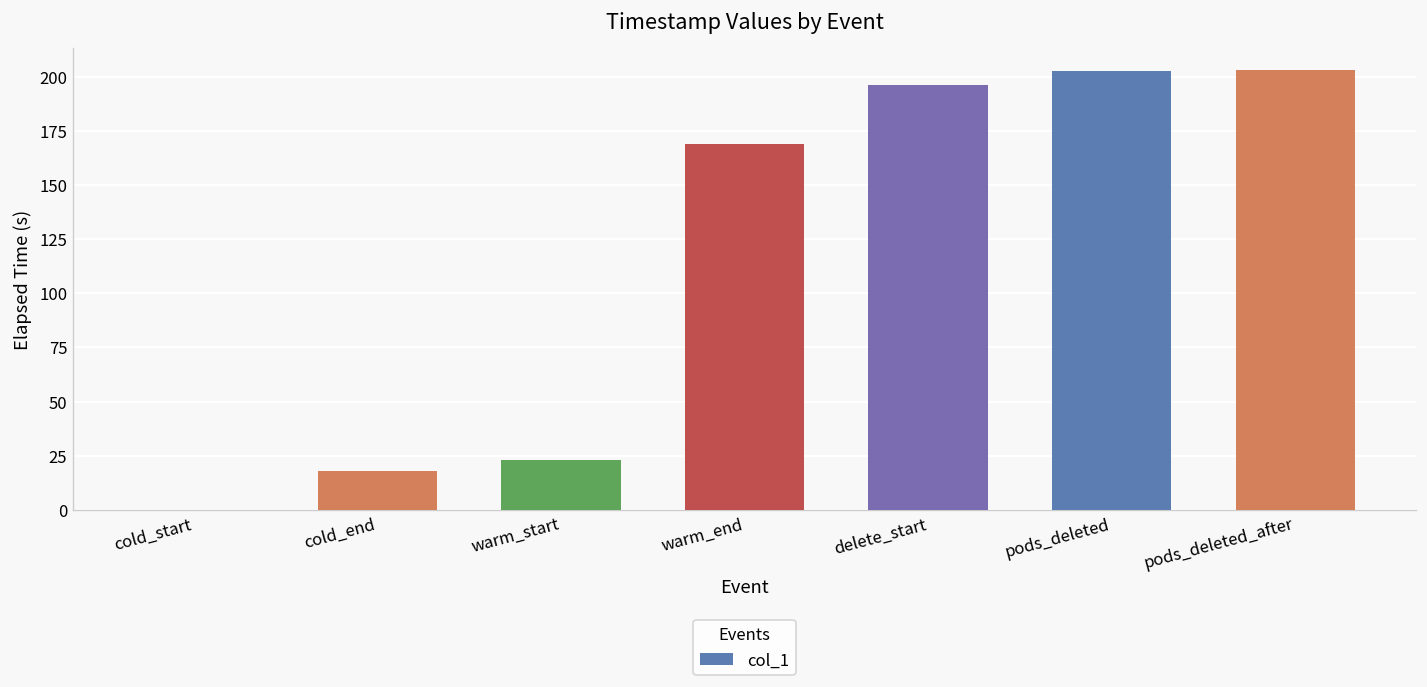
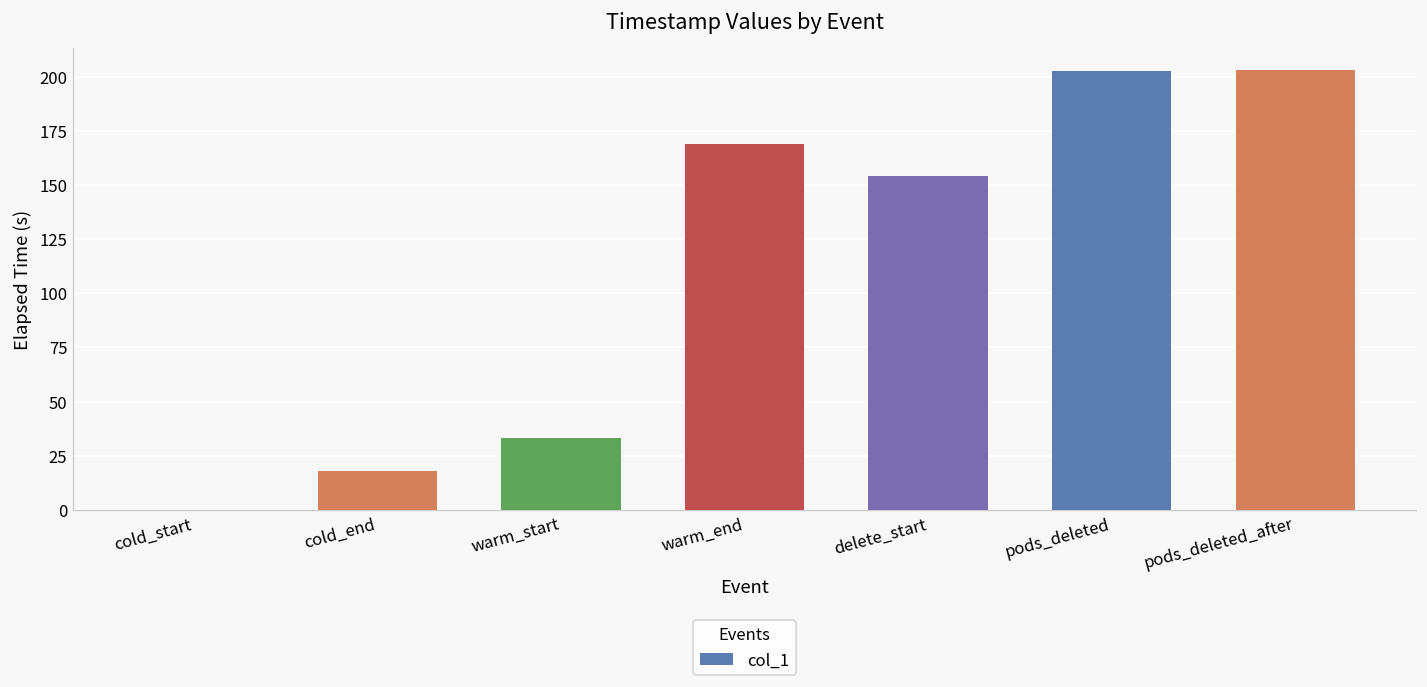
warm_start: 23 -> 33
delete_start: 196 -> 154
